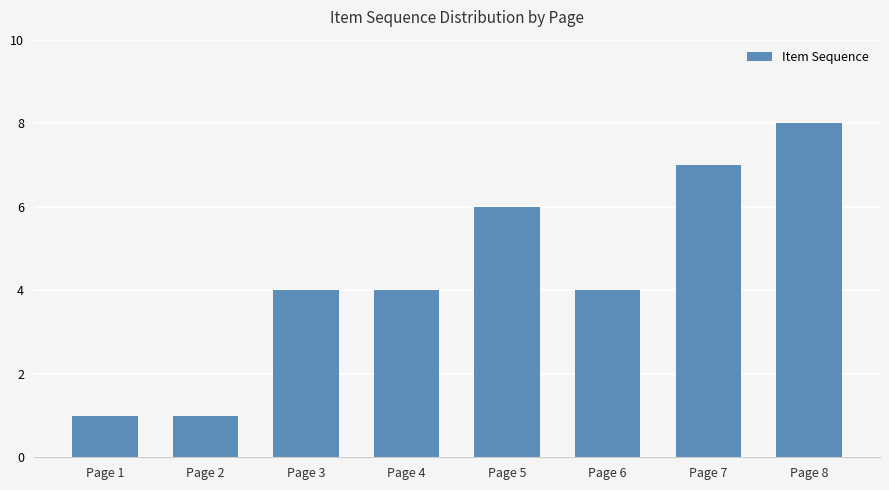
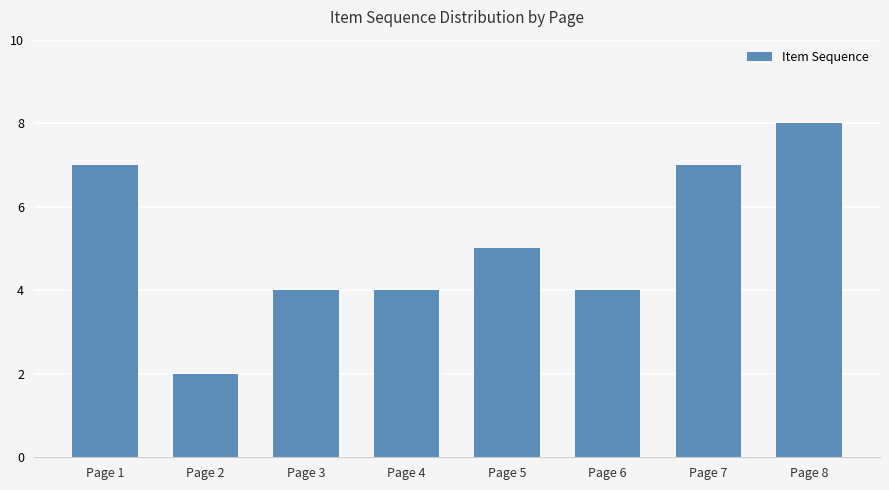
Page 1: 1 -> 7
Page 2: 1 -> 2
Page 5: 6 -> 5
